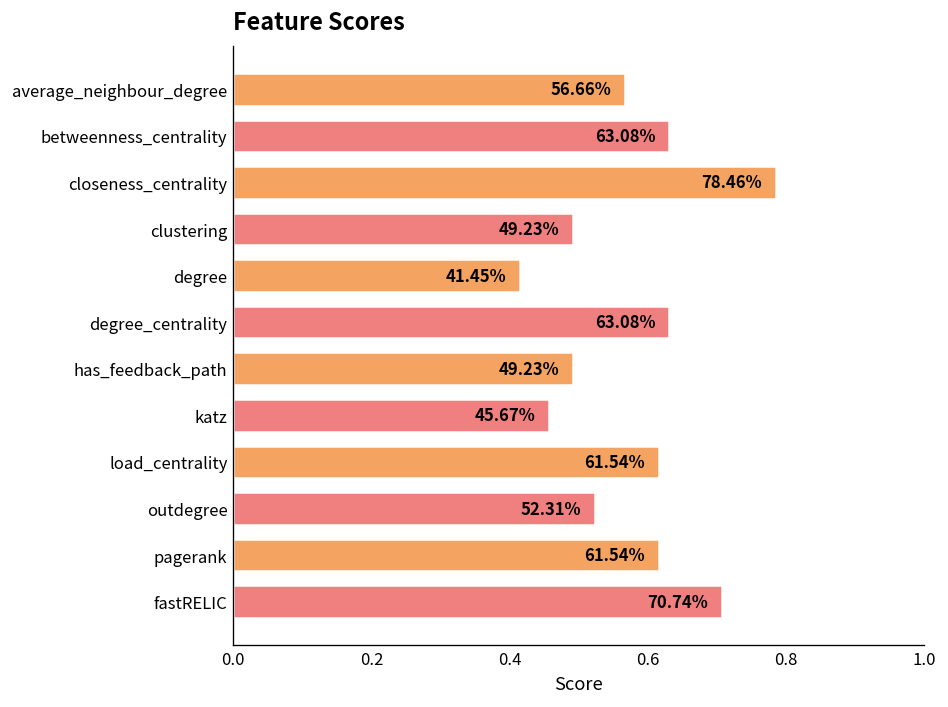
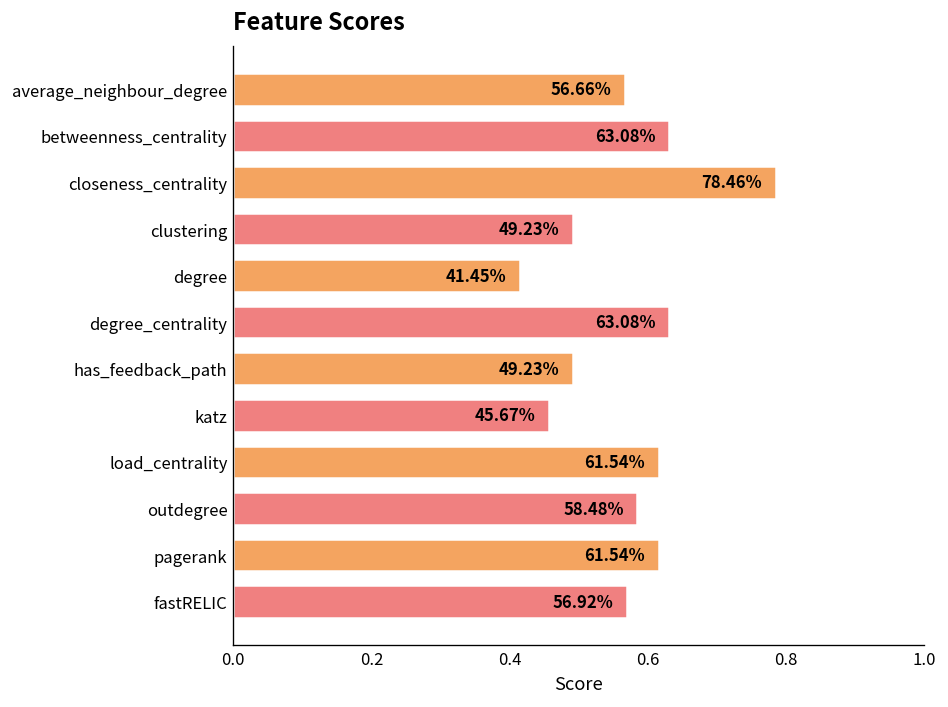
outdegree: 52.31% -> 58.48%
fastRELIC: 70.74% -> 56.92%
